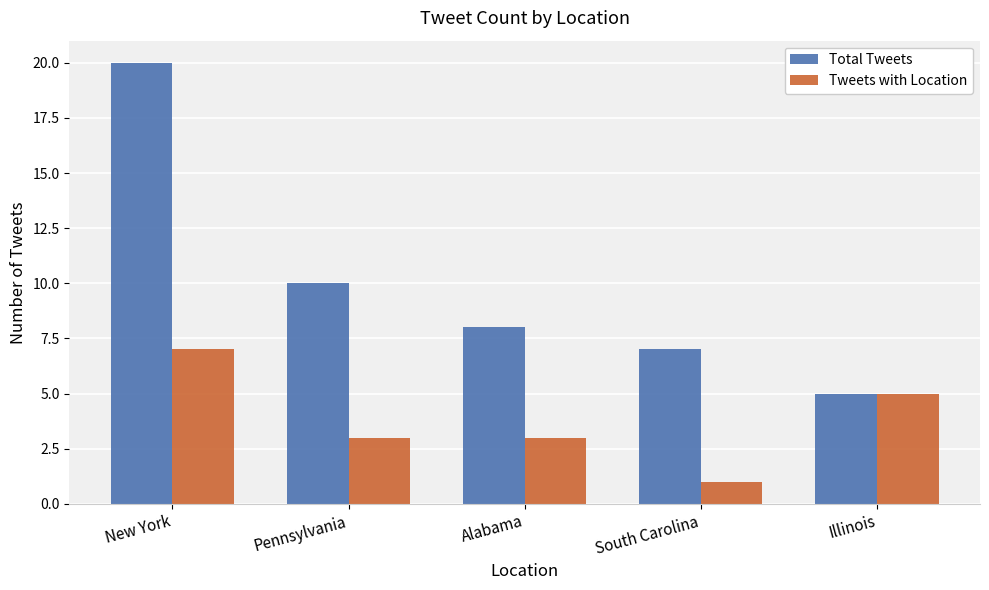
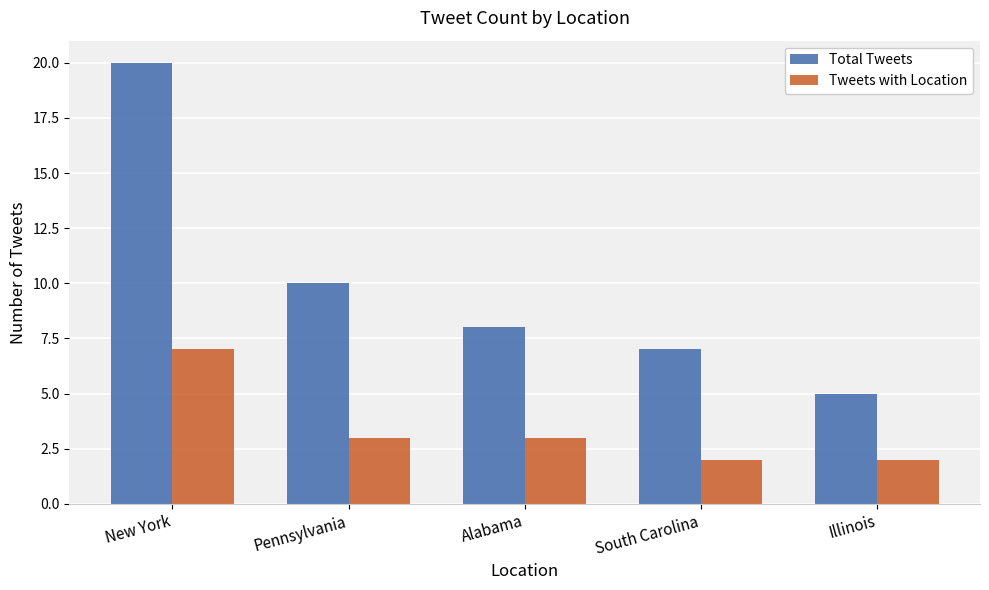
Tweets with Location, South Carolina: 1 -> 2
Tweets with Location, Illinois: 5 -> 2
